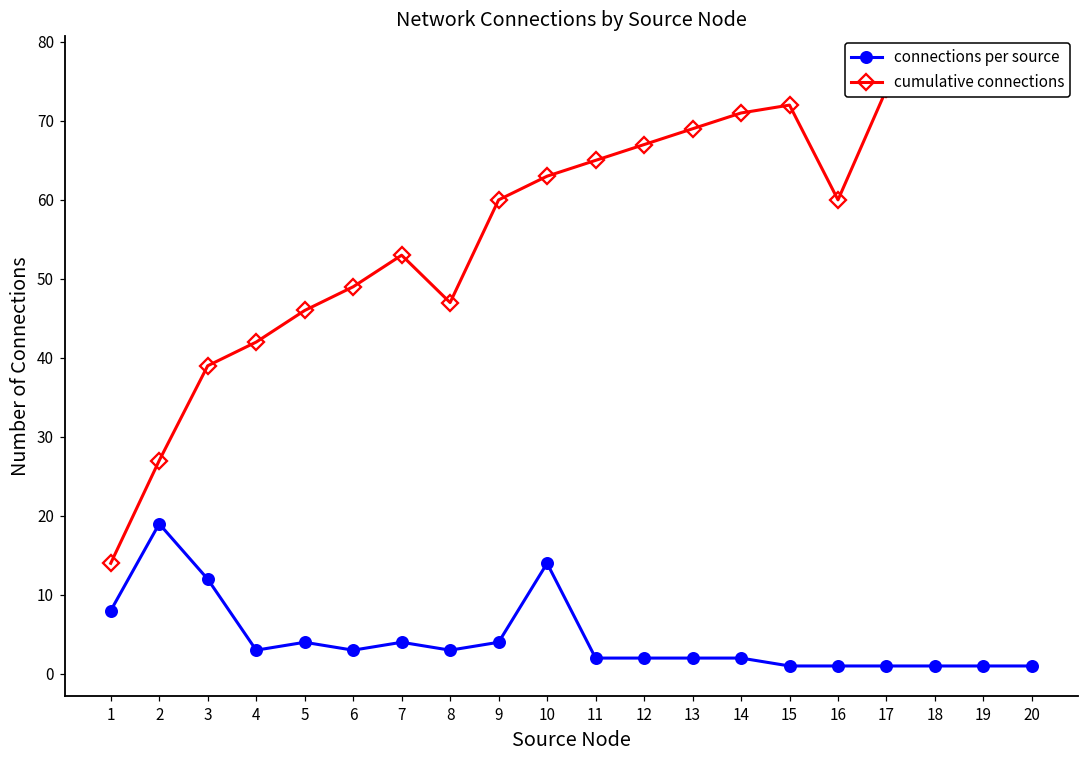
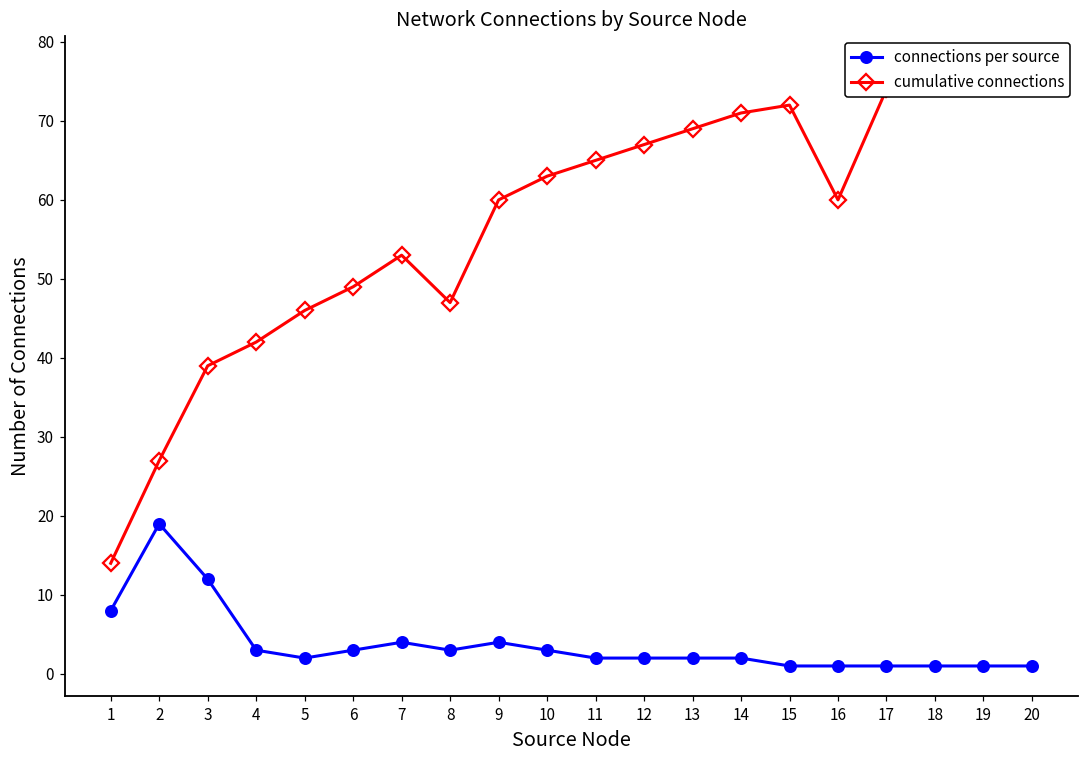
connections per source, 5: 4 -> 2
connections per source, 10: 14 -> 3
